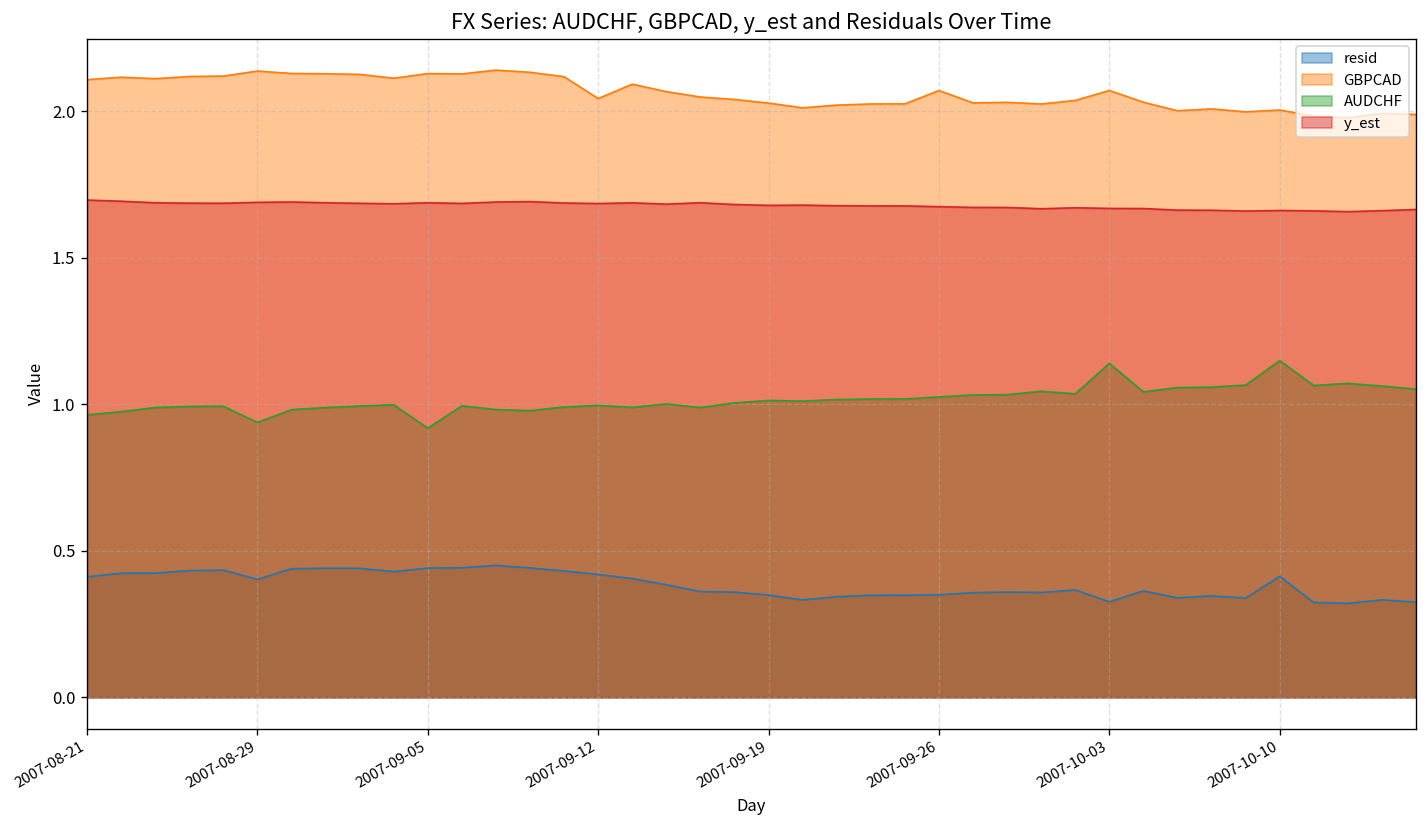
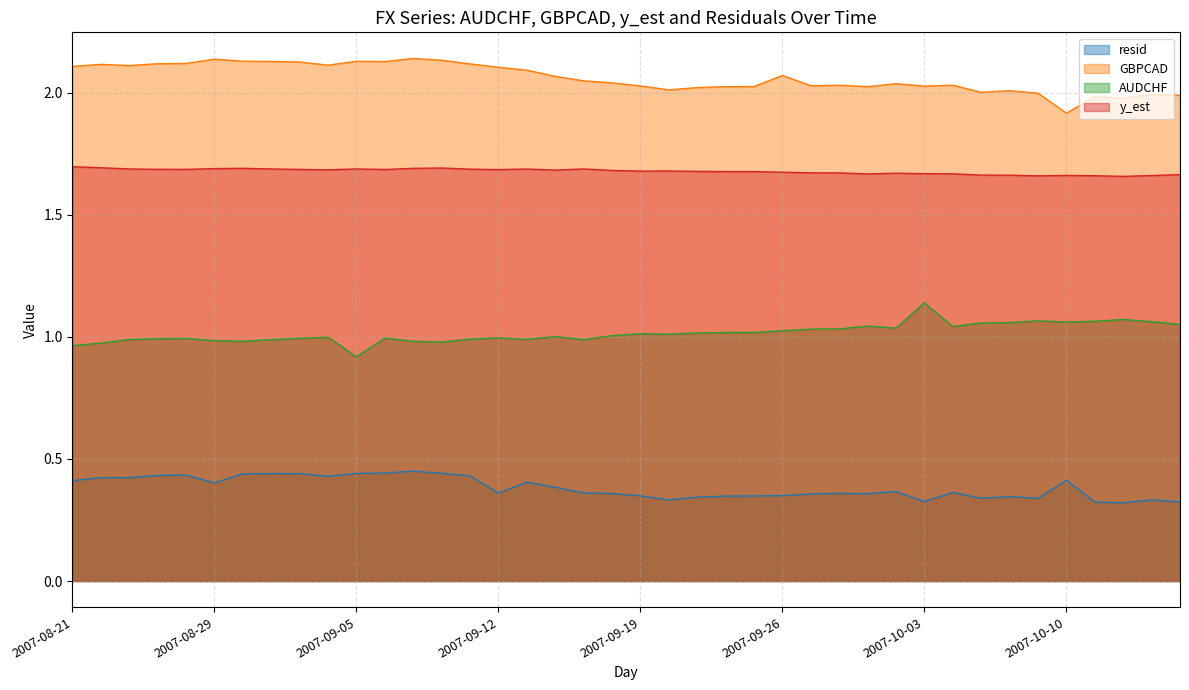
AUDCHF, 2007-08-29: 0.94 -> 0.99
resid, 2007-09-12: 0.42 -> 0.36
GBPCAD, 2007-09-12: 2.04 -> 2.10
GBPCAD, 2007-10-03: 2.07 -> 2.03
GBPCAD, 2007-10-10: 2.00 -> 1.92
AUDCHF, 2007-10-10: 1.15 -> 1.06
